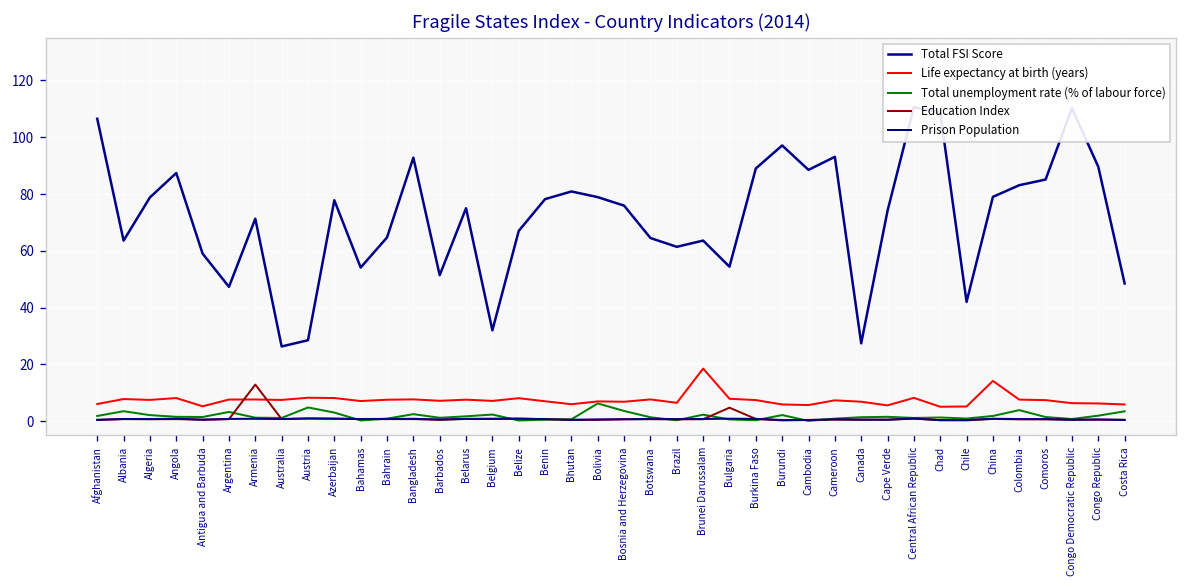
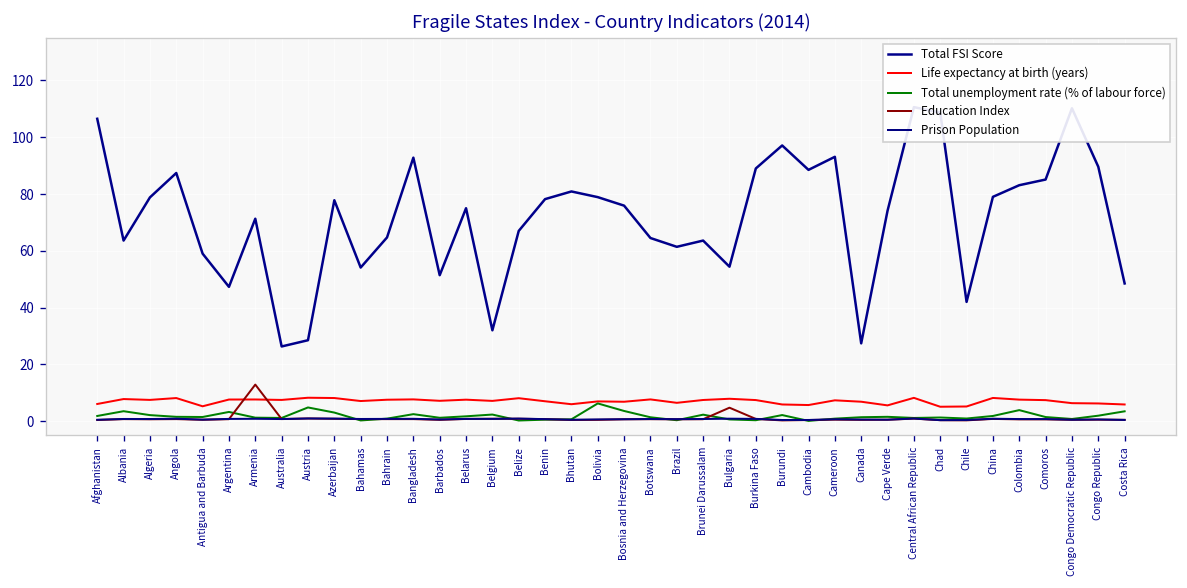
Life expectancy at birth (years), Brunei Darussalam: 19 -> 7
Life expectancy at birth (years), China: 14 -> 8
